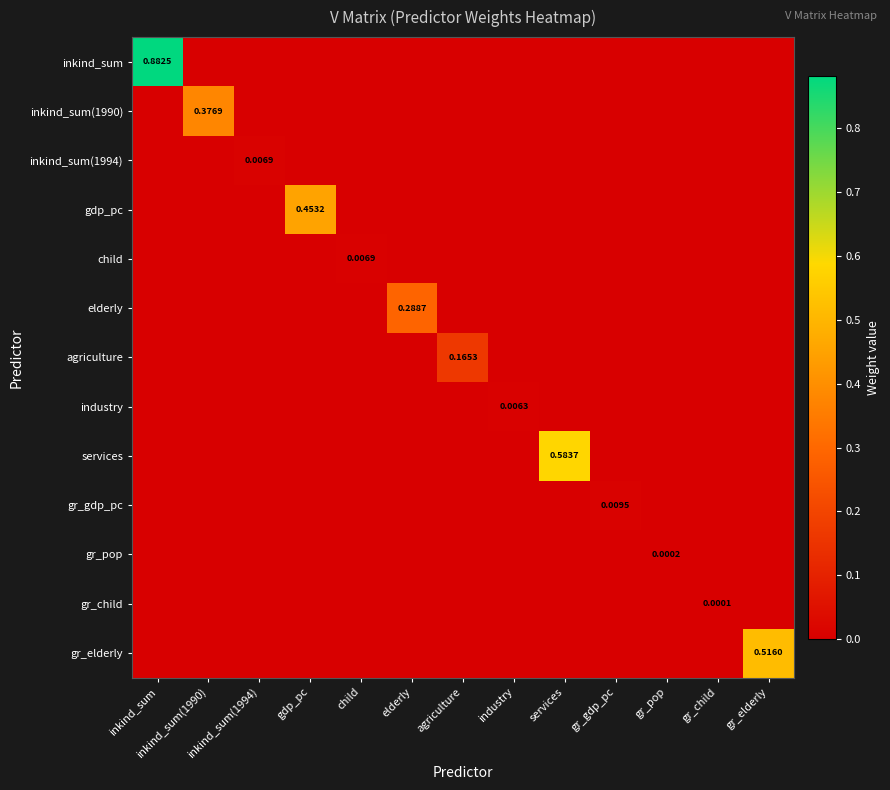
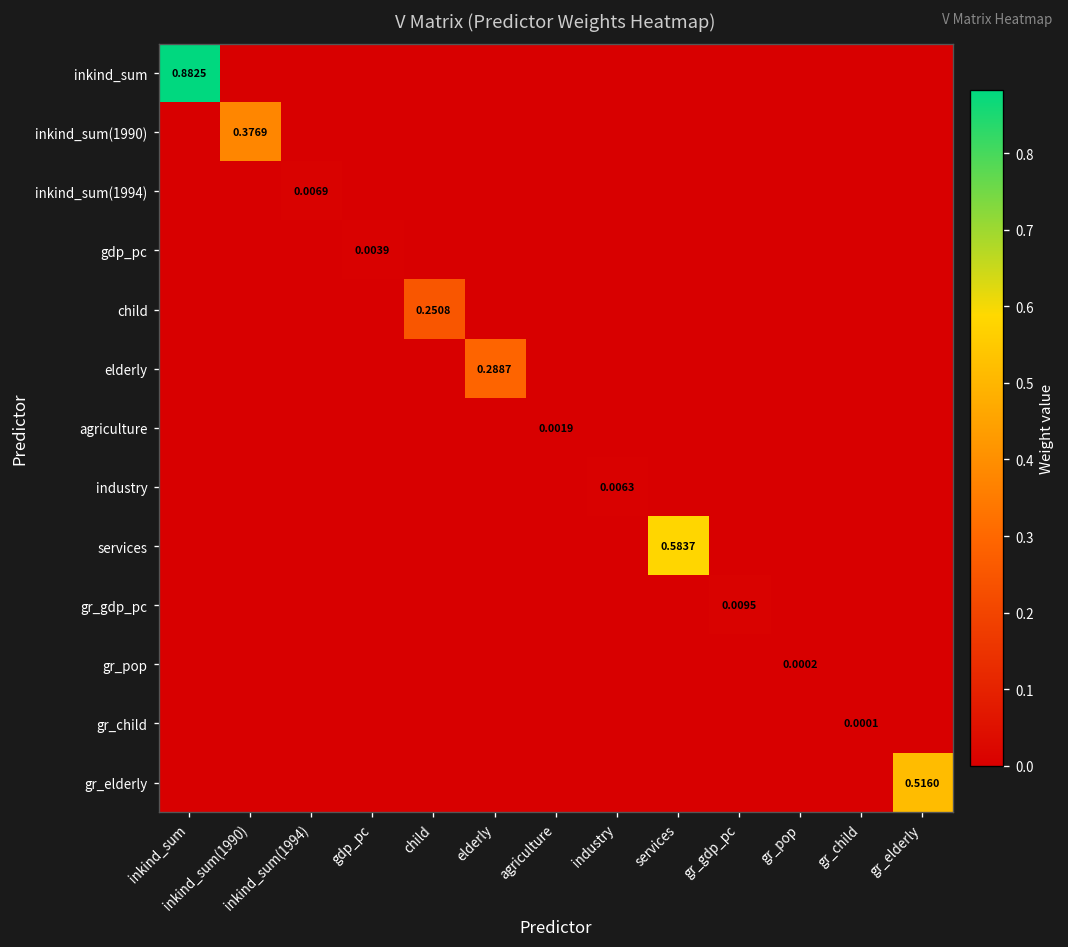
gdp_pc, gdp_pc: 0.4532 -> 0.0039
child, child: 0.0069 -> 0.2508
agriculture, agriculture: 0.1653 -> 0.0019
